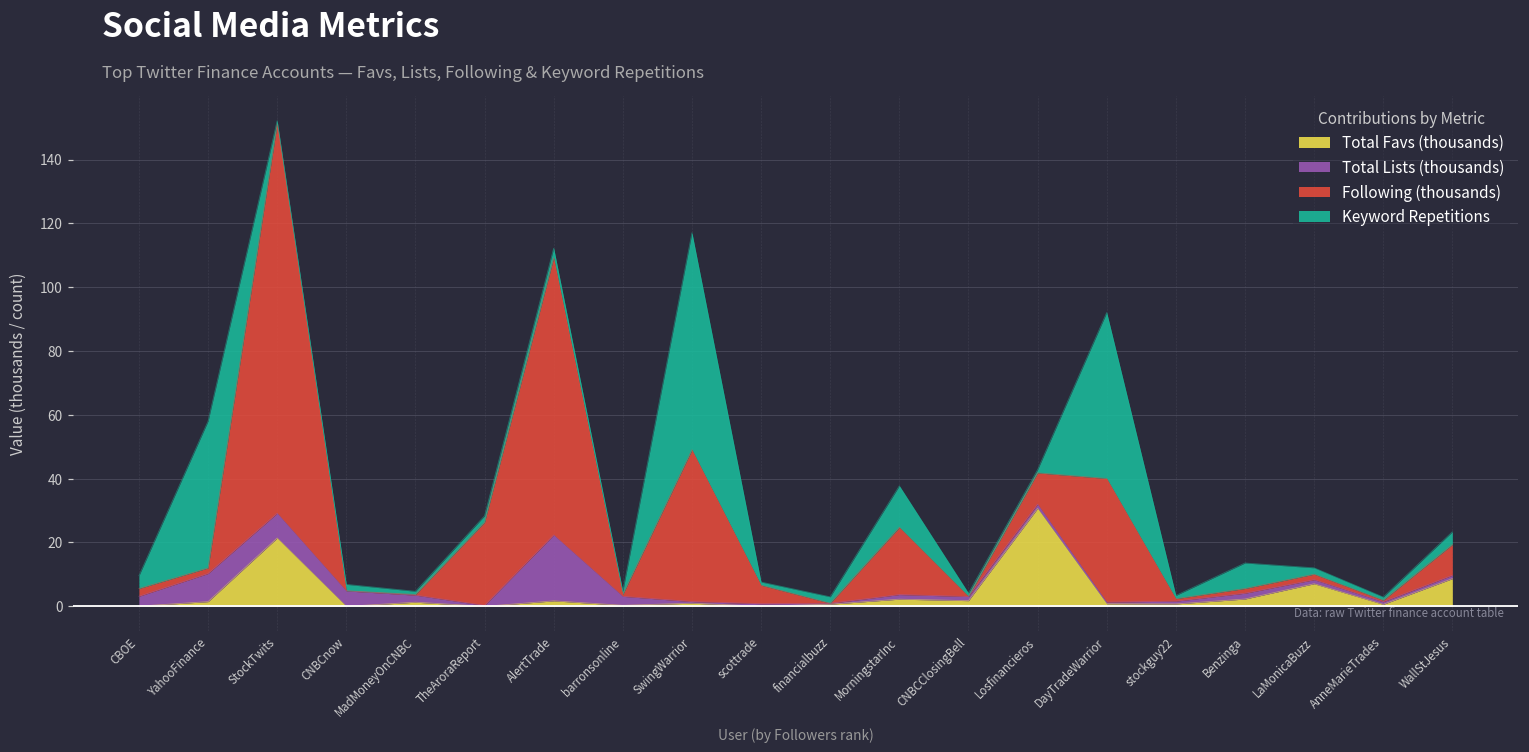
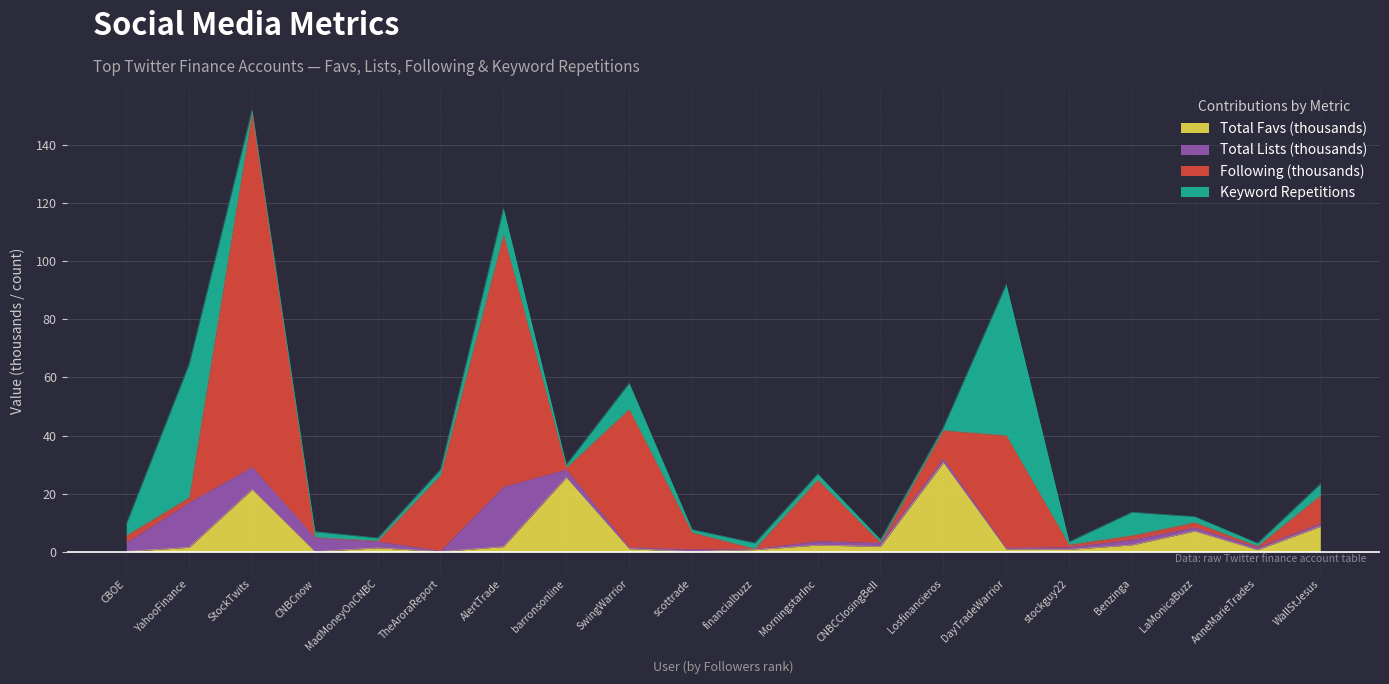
Total Lists (thousands), YahooFinance: 9 -> 15
Keyword Repetitions, AlertTrade: 3 -> 9
Total Favs (thousands), barronsonline: 0 -> 26
Keyword Repetitions, SwingWarrior: 68 -> 9
Keyword Repetitions, MorningstarInc: 13 -> 2
